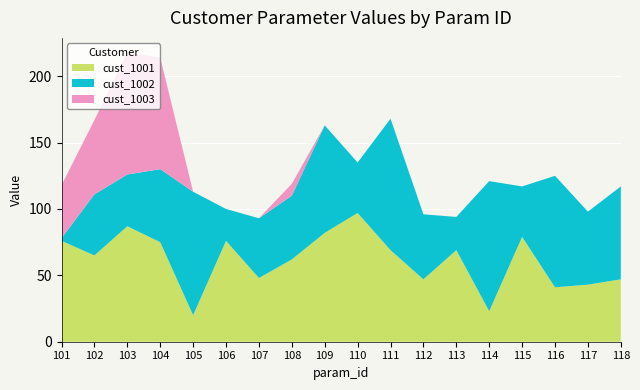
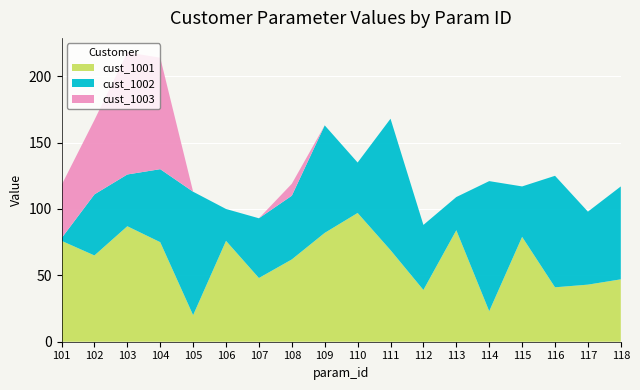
cust_1001, 112: 47 -> 39
cust_1001, 113: 69 -> 84
